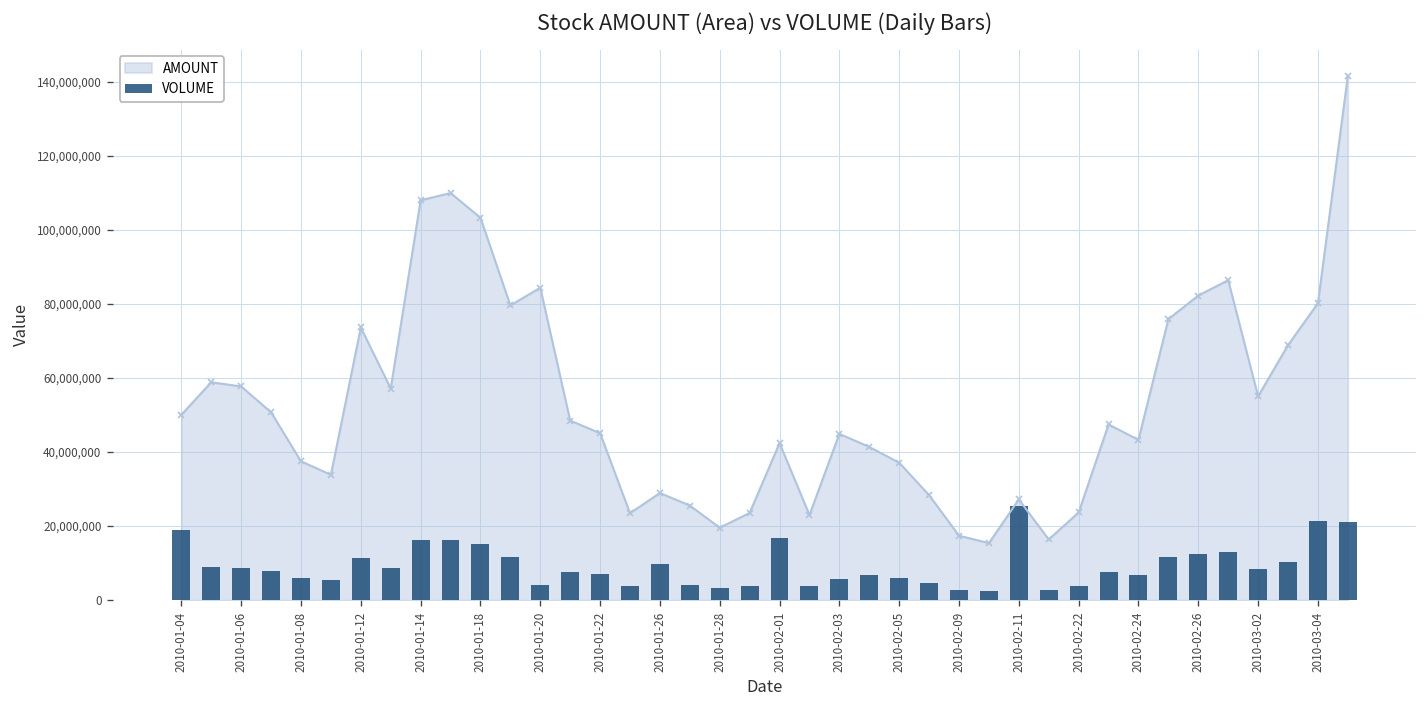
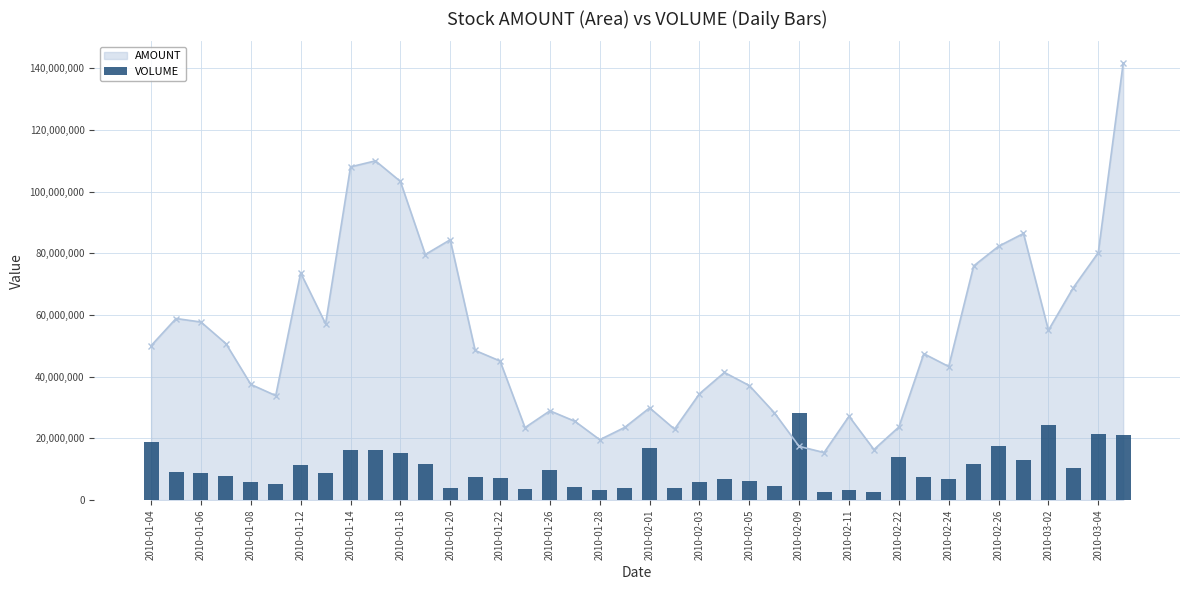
AMOUNT, 2010-02-01: 42,000,000 -> 30,000,000
AMOUNT, 2010-02-03: 45,000,000 -> 34,000,000
VOLUME, 2010-02-09: 3,000,000 -> 28,000,000
VOLUME, 2010-02-11: 25,000,000 -> 3,000,000
VOLUME, 2010-02-22: 4,000,000 -> 14,000,000
VOLUME, 2010-02-26: 12,000,000 -> 18,000,000
VOLUME, 2010-03-02: 8,000,000 -> 24,000,000
